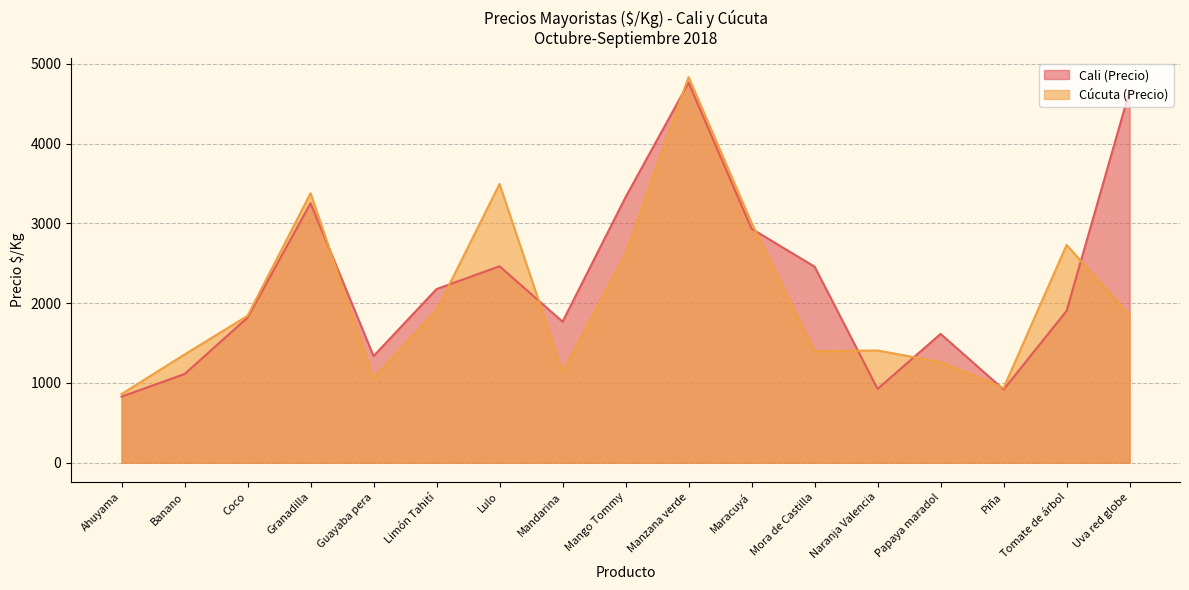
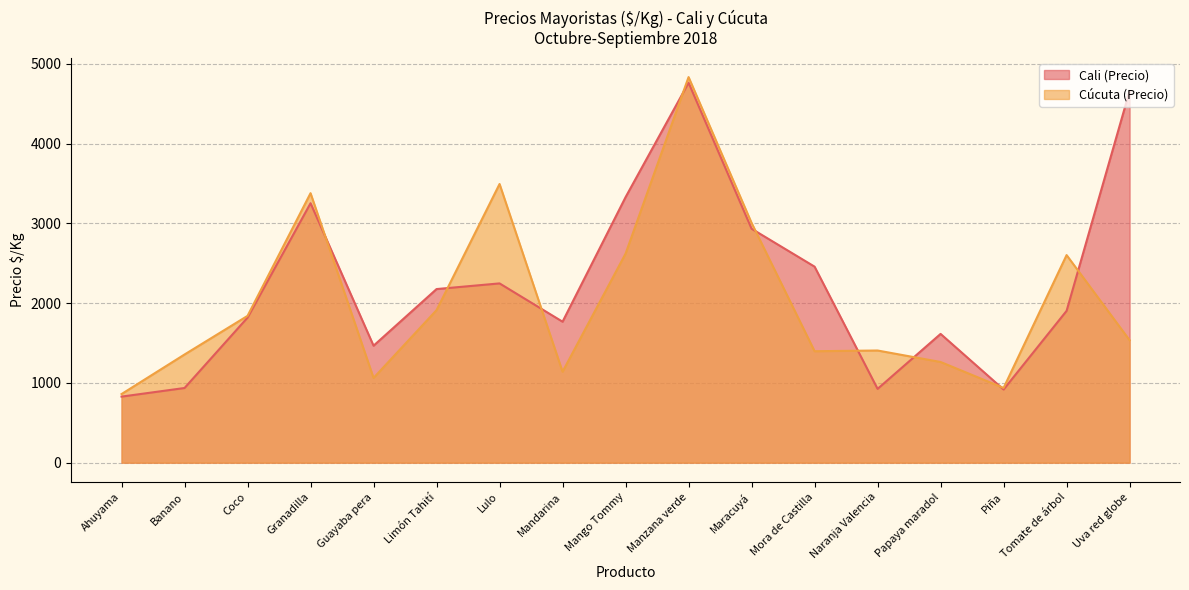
Cali (Precio), Banano: 1100 -> 900
Cali (Precio), Guayaba pera: 1300 -> 1500
Cali (Precio), Lulo: 2500 -> 2200
Cúcuta (Precio), Tomate de árbol: 2700 -> 2600
Cúcuta (Precio), Uva red globe: 1800 -> 1500
